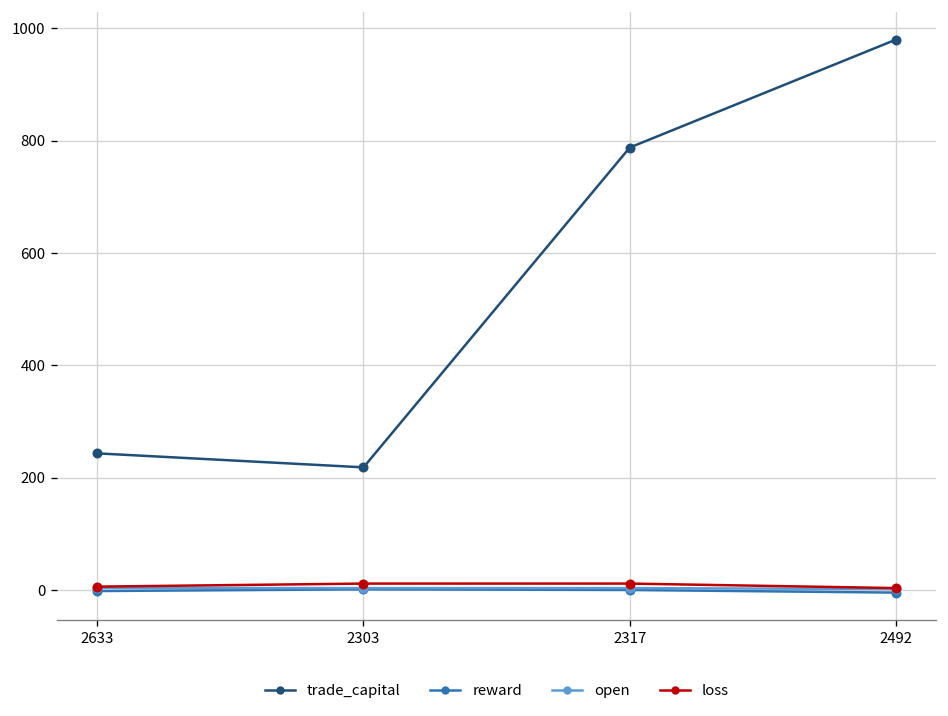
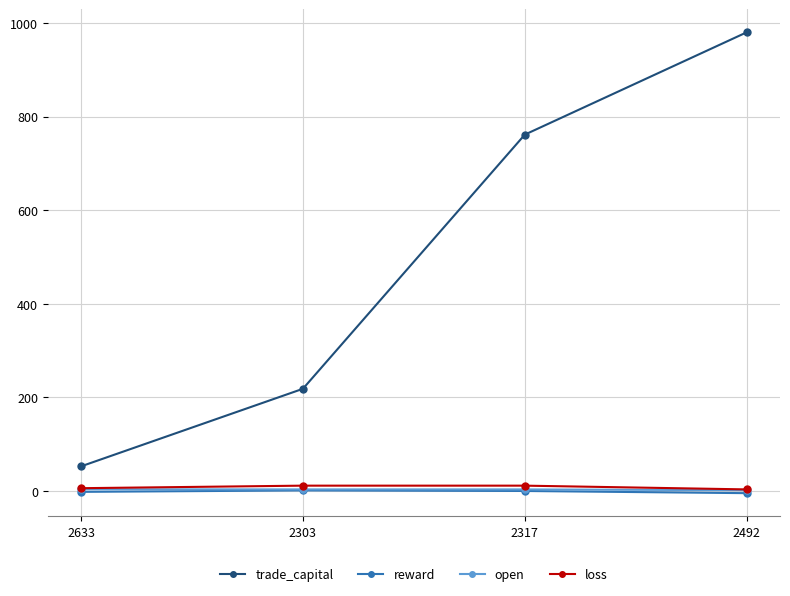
trade_capital, 2633: 240 -> 50
trade_capital, 2317: 790 -> 760
